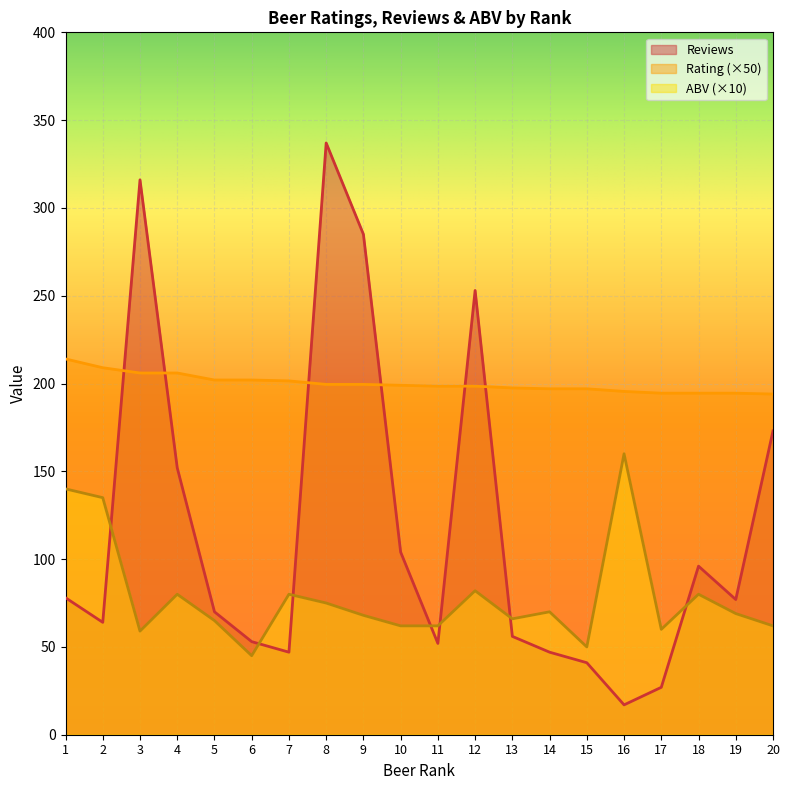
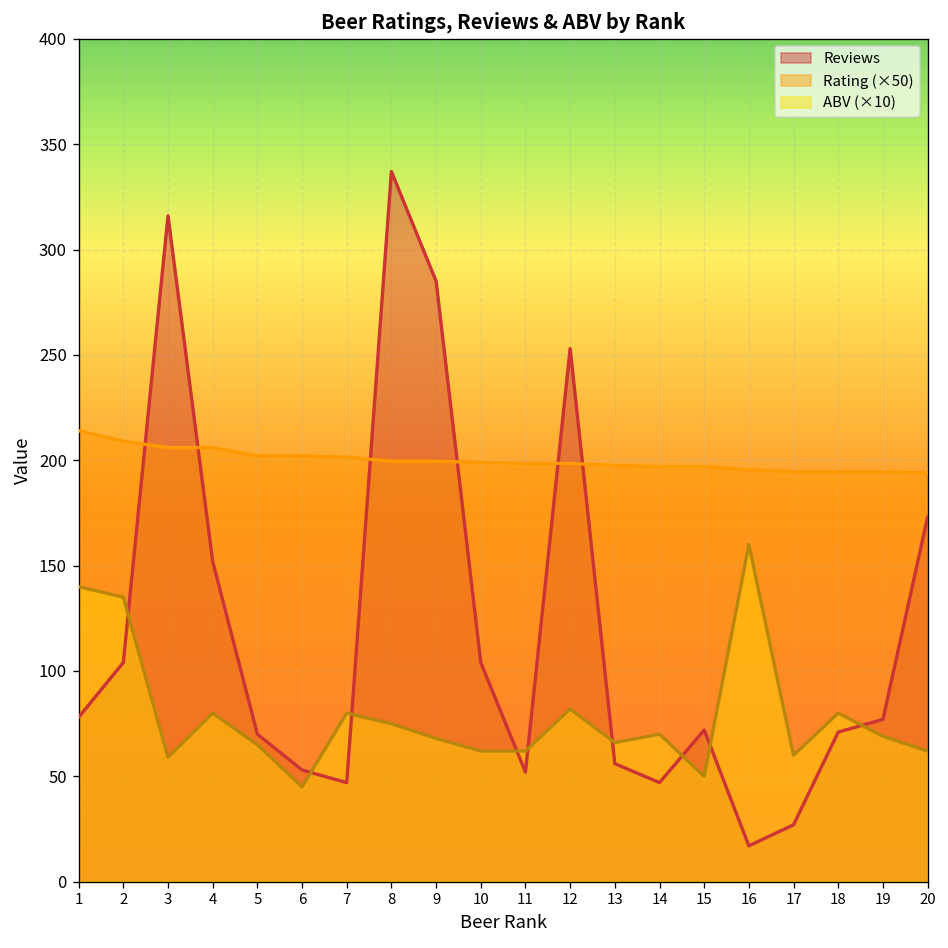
Reviews, 2: 64 -> 104
Reviews, 15: 41 -> 72
Reviews, 18: 96 -> 71
